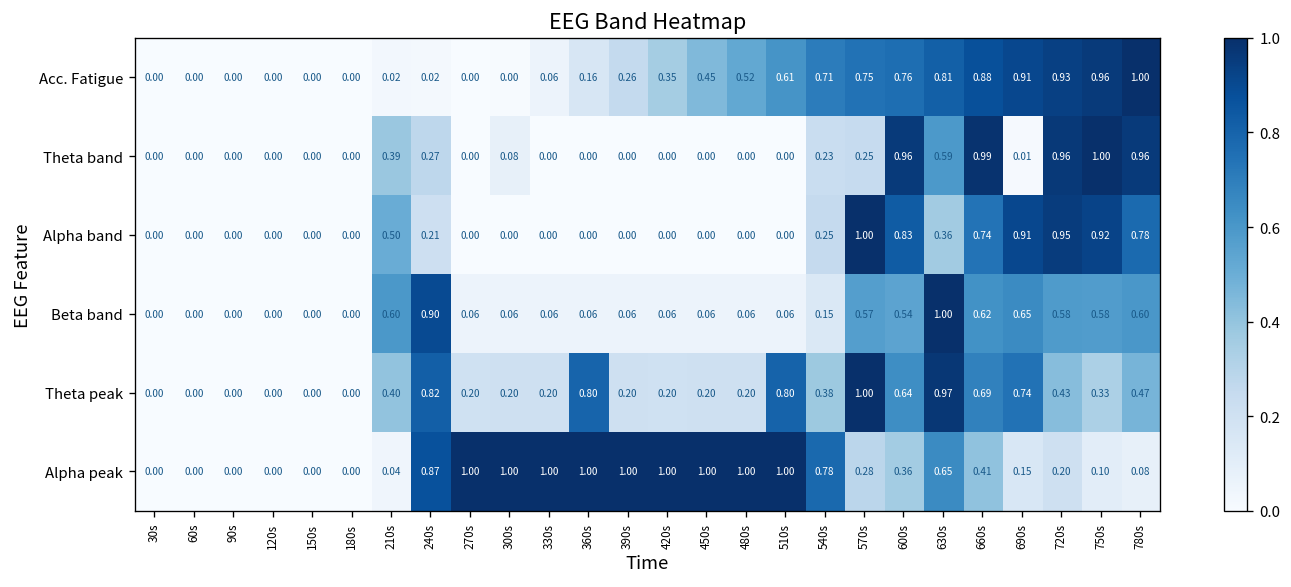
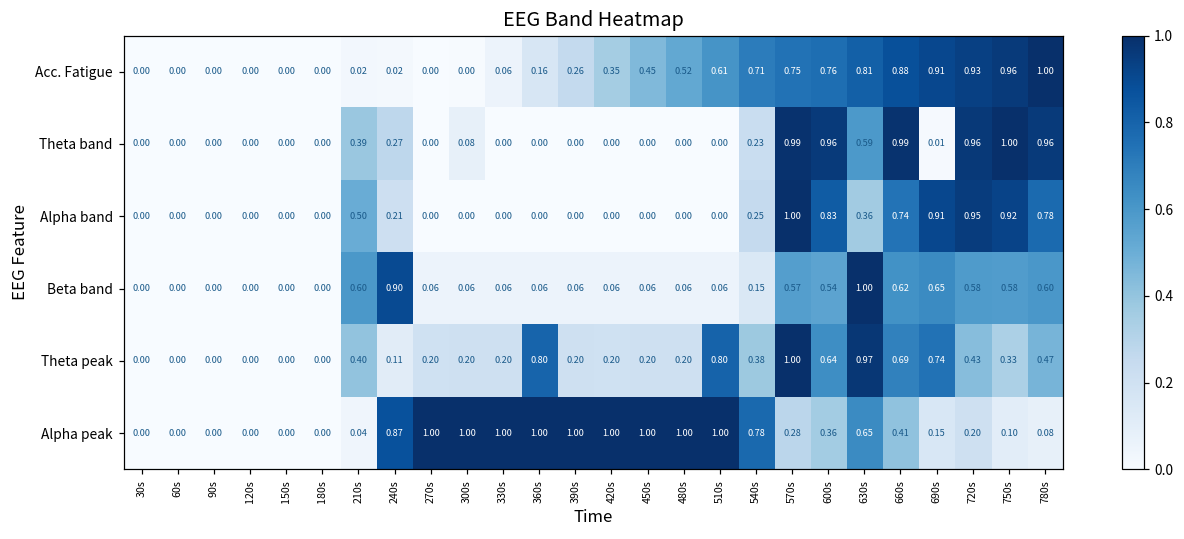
Theta band, 570s: 0.25 -> 0.99
Theta peak, 240s: 0.82 -> 0.11
